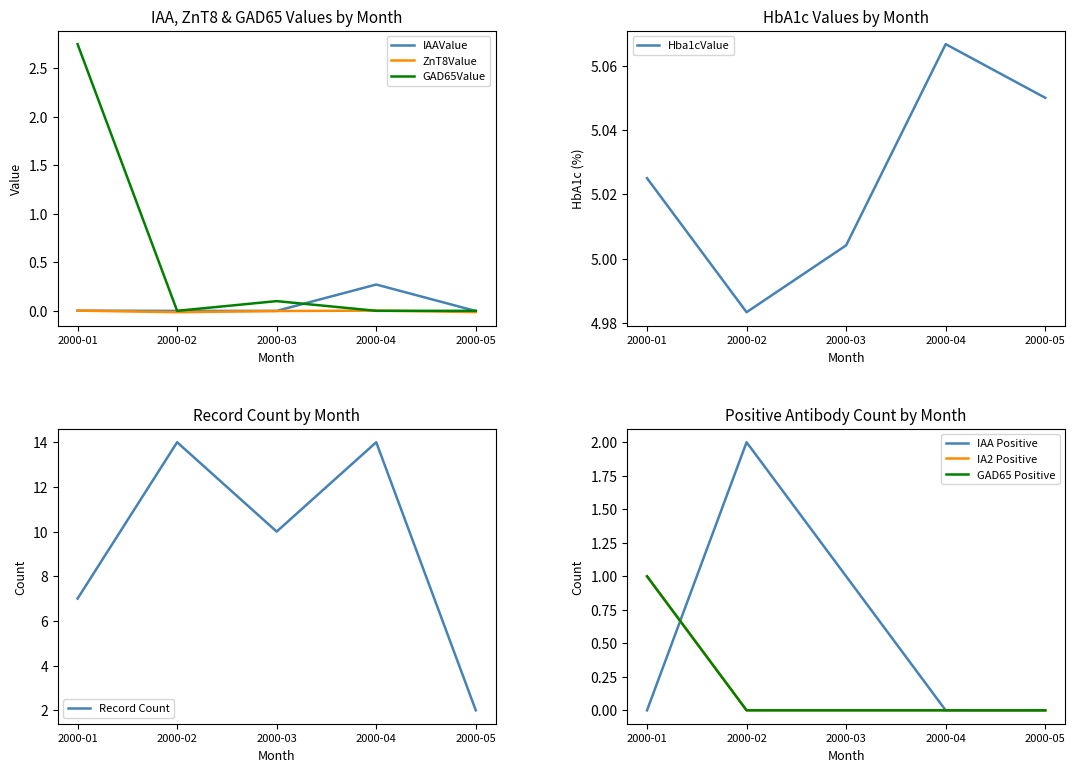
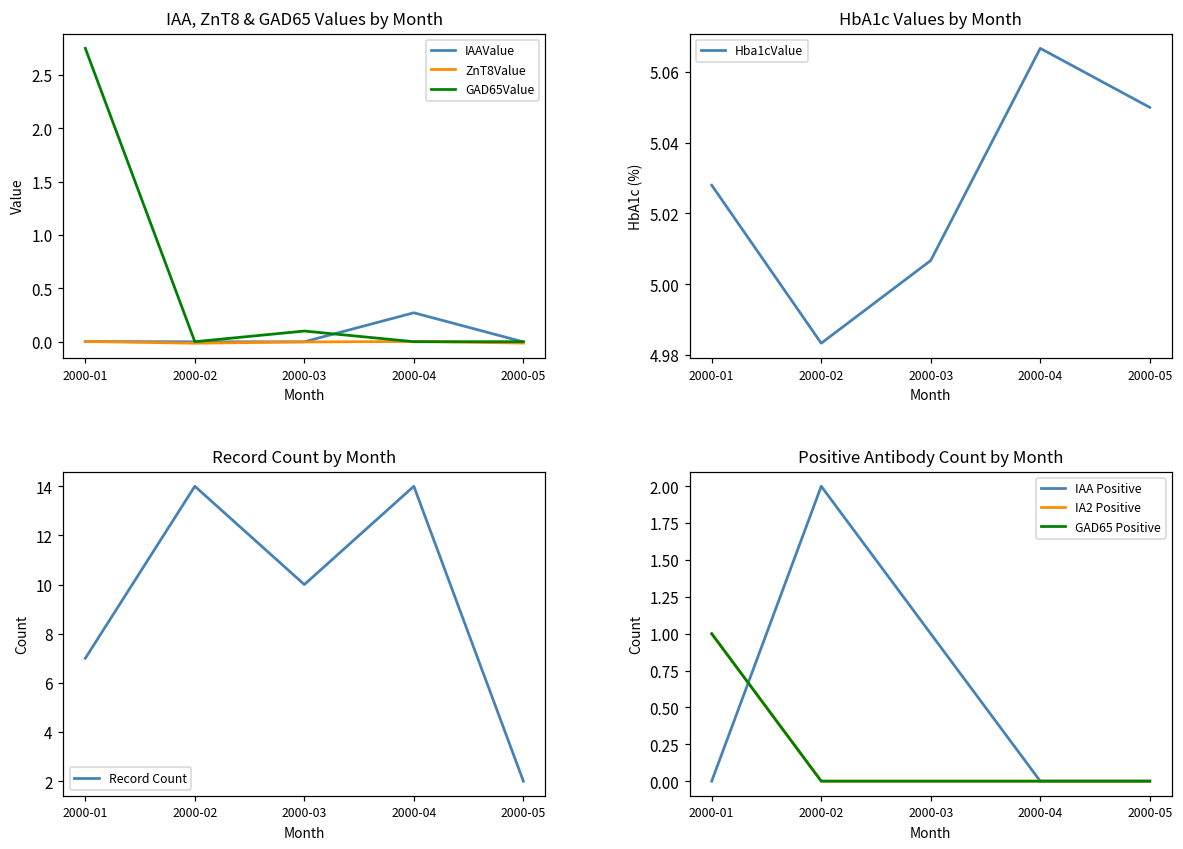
HbA1c Values by Month, 2000-01: 5.025 -> 5.028
HbA1c Values by Month, 2000-03: 5.004 -> 5.007
